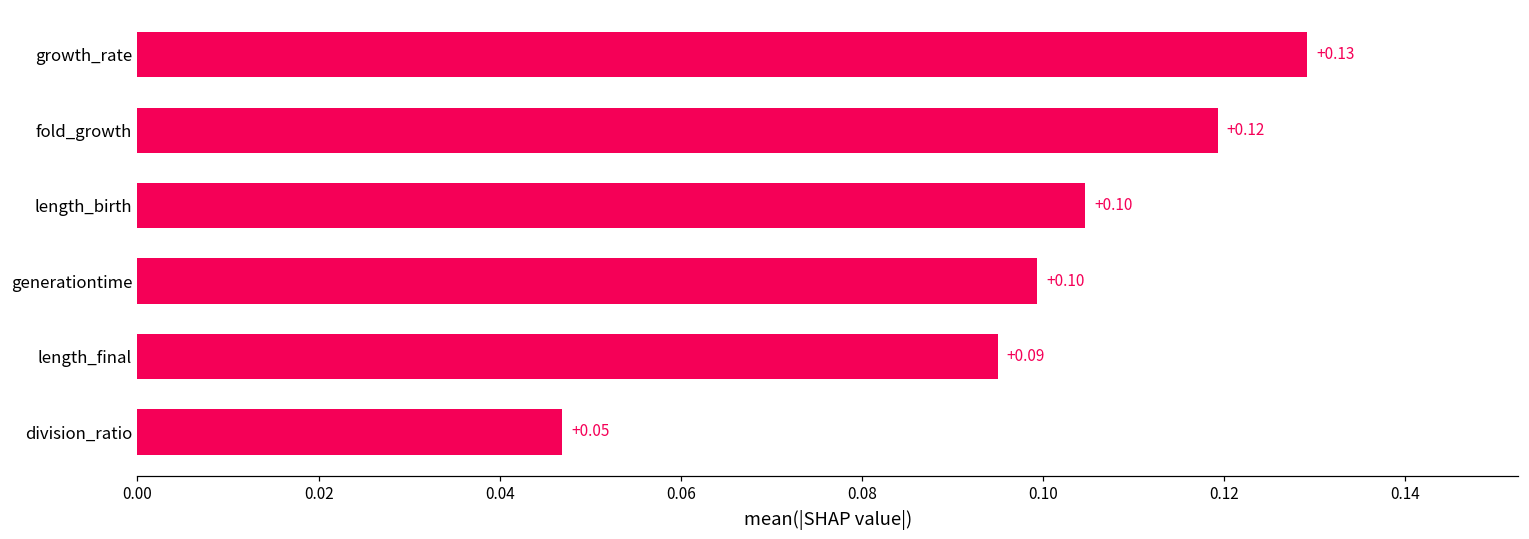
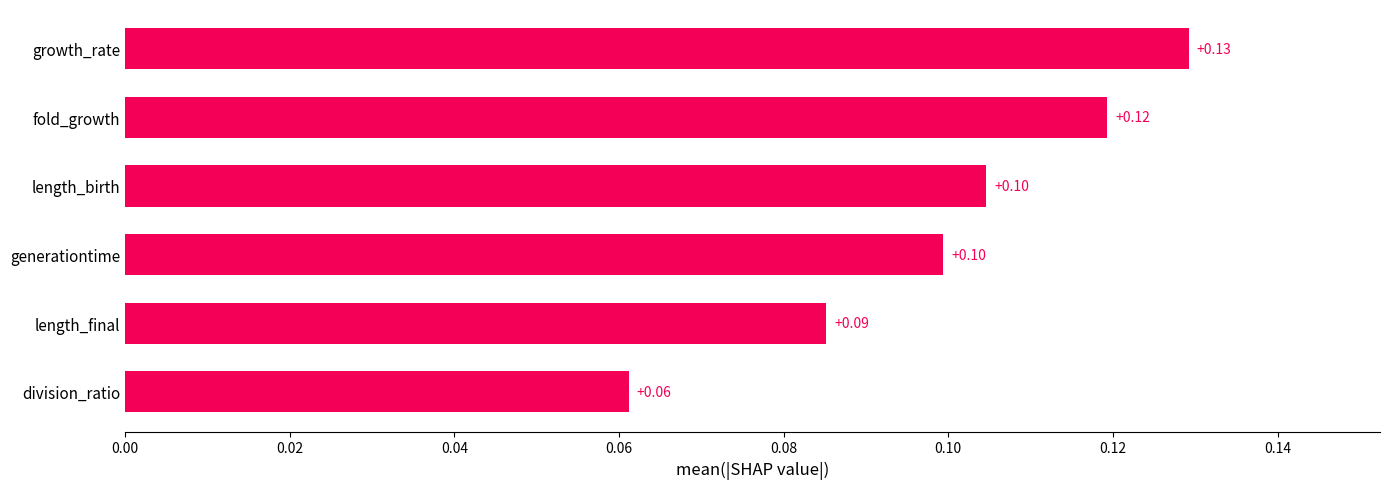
length_final: 0.095 -> 0.085
division_ratio: +0.05 -> +0.06
